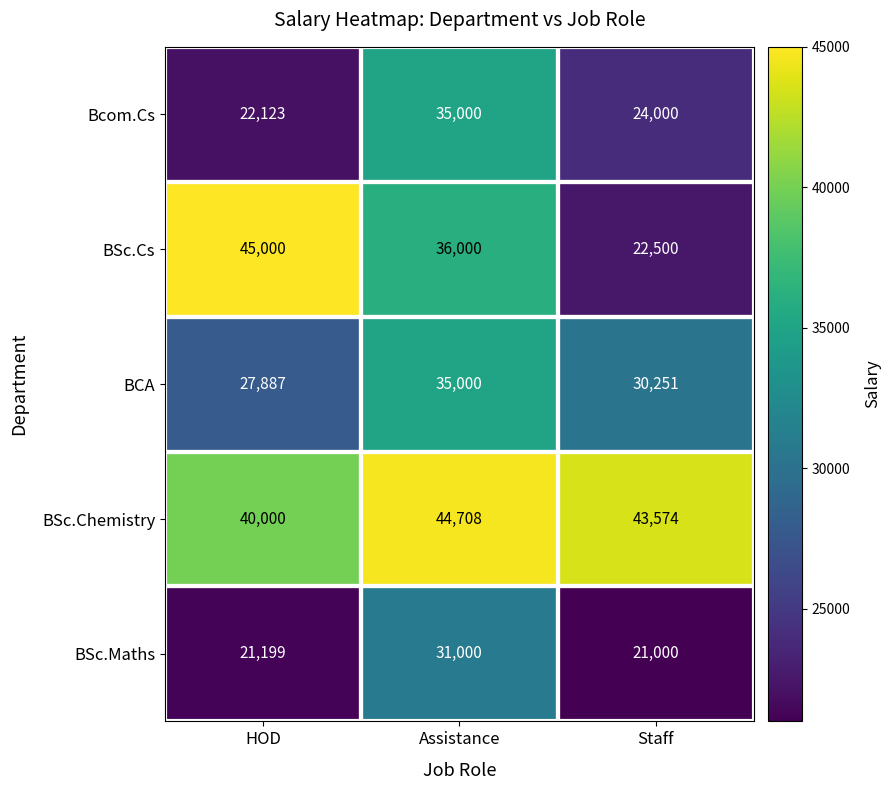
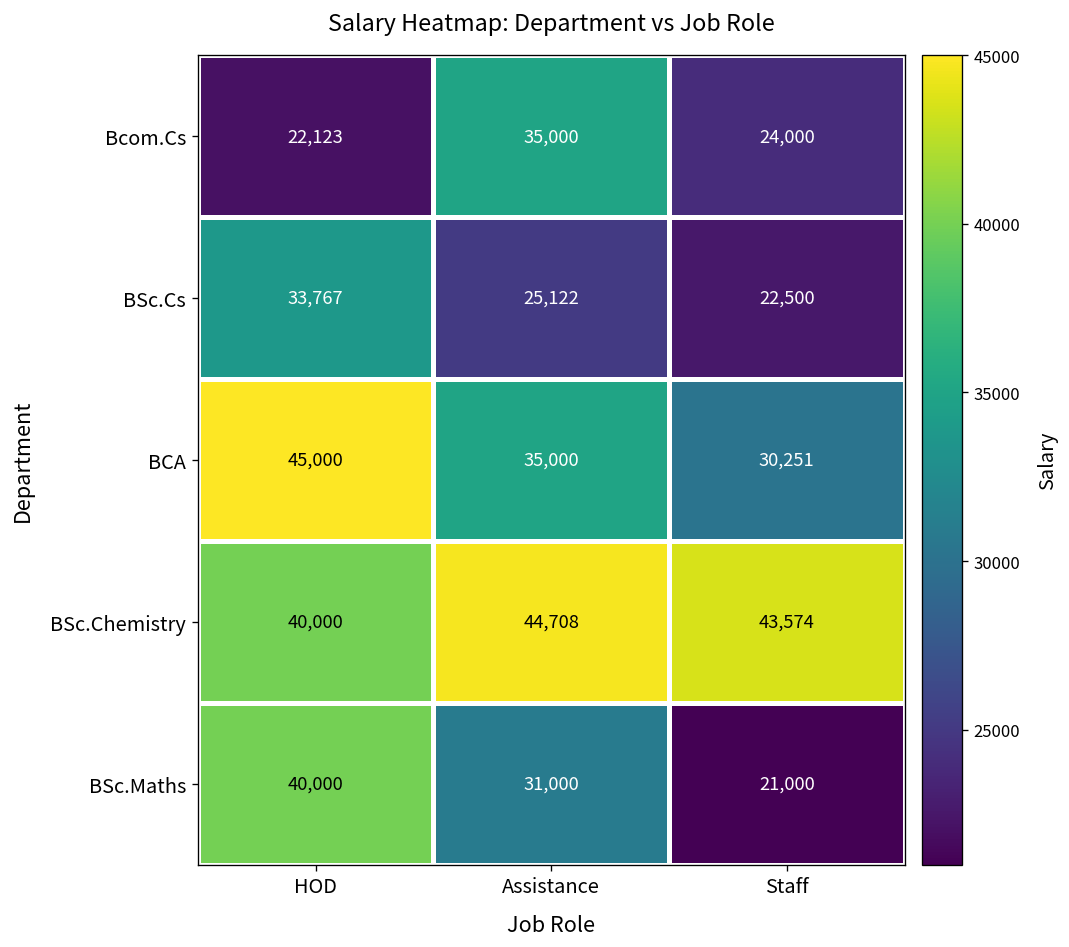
BSc.Cs, HOD: 45,000 -> 33,767
BSc.Cs, Assistance: 36,000 -> 25,122
BCA, HOD: 27,887 -> 45,000
BSc.Maths, HOD: 21,199 -> 40,000
